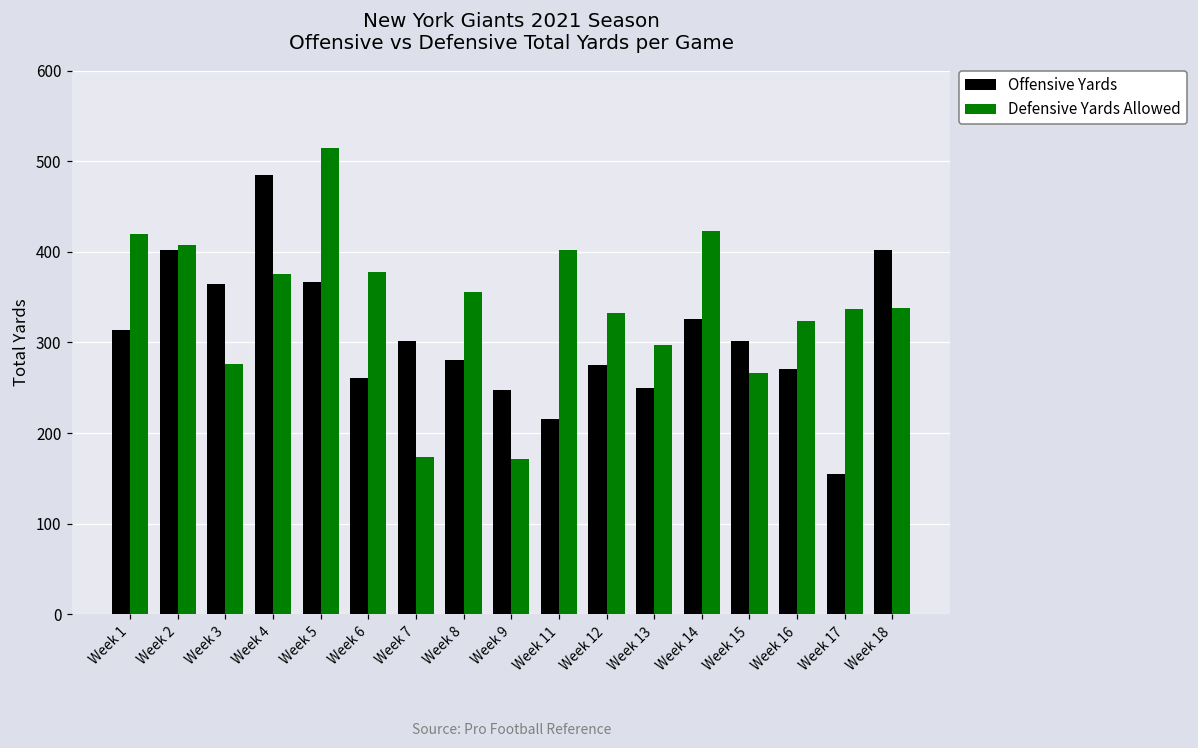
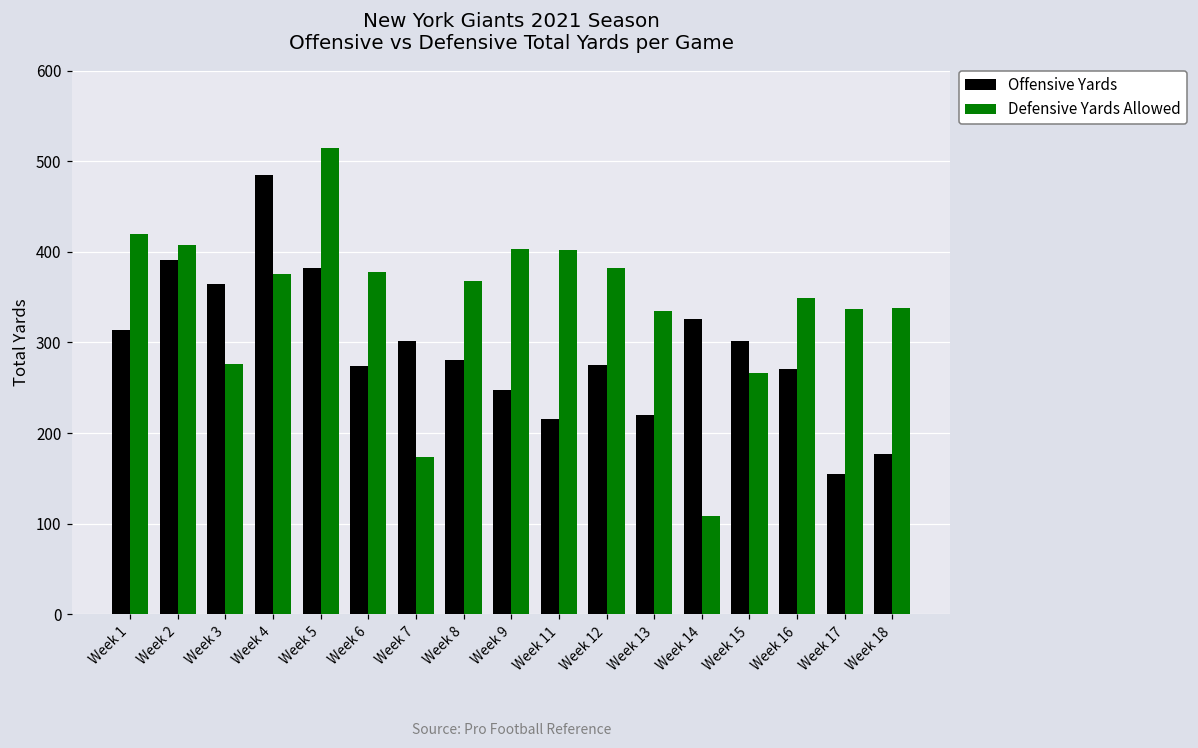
Offensive Yards, Week 2: 400 -> 390
Offensive Yards, Week 5: 370 -> 380
Offensive Yards, Week 6: 260 -> 270
Defensive Yards Allowed, Week 8: 360 -> 370
Defensive Yards Allowed, Week 9: 170 -> 400
Defensive Yards Allowed, Week 12: 330 -> 380
Offensive Yards, Week 13: 250 -> 220
Defensive Yards Allowed, Week 13: 300 -> 330
Defensive Yards Allowed, Week 14: 420 -> 110
Defensive Yards Allowed, Week 16: 320 -> 350
Offensive Yards, Week 18: 400 -> 180
